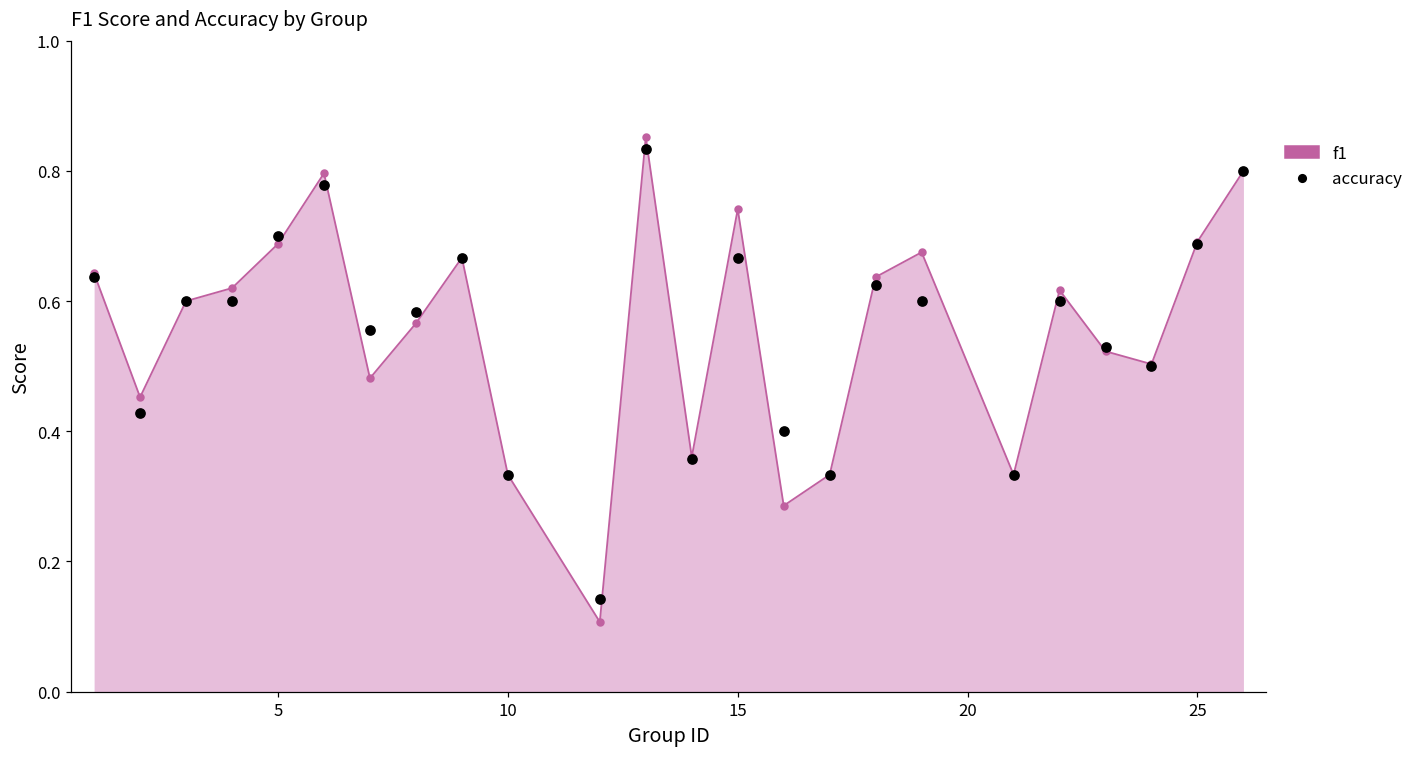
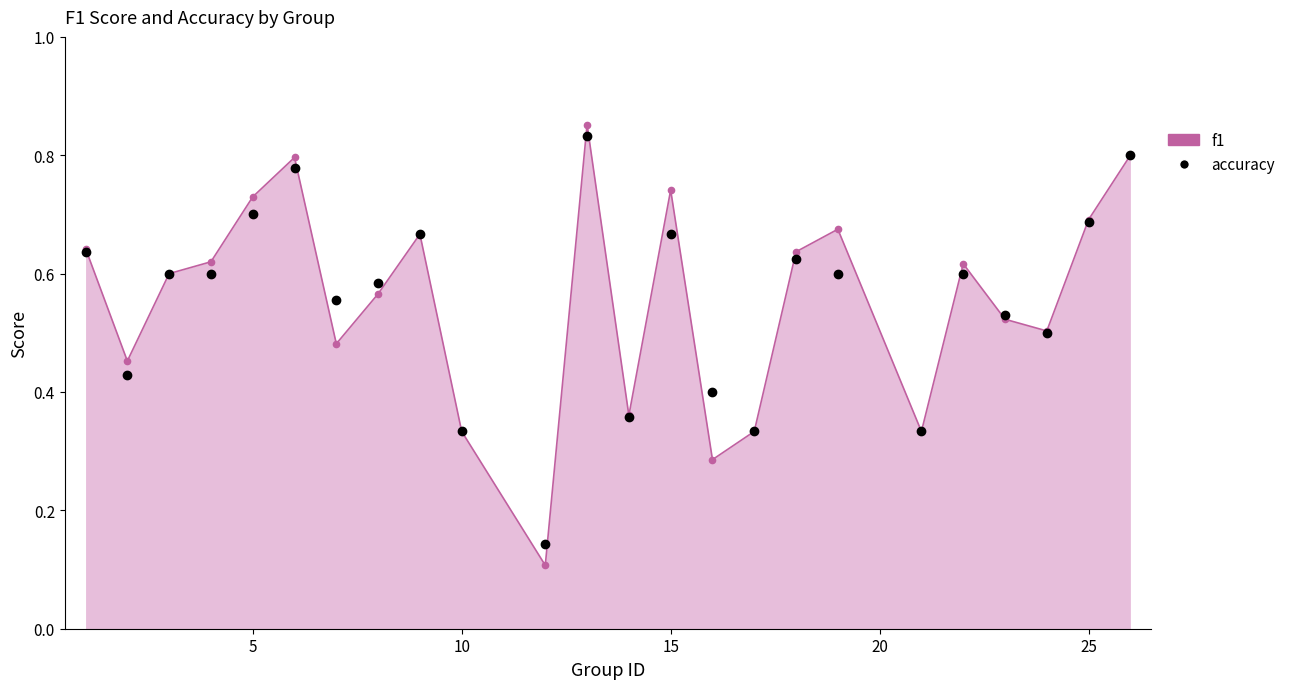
f1, 5: 0.69 -> 0.73
